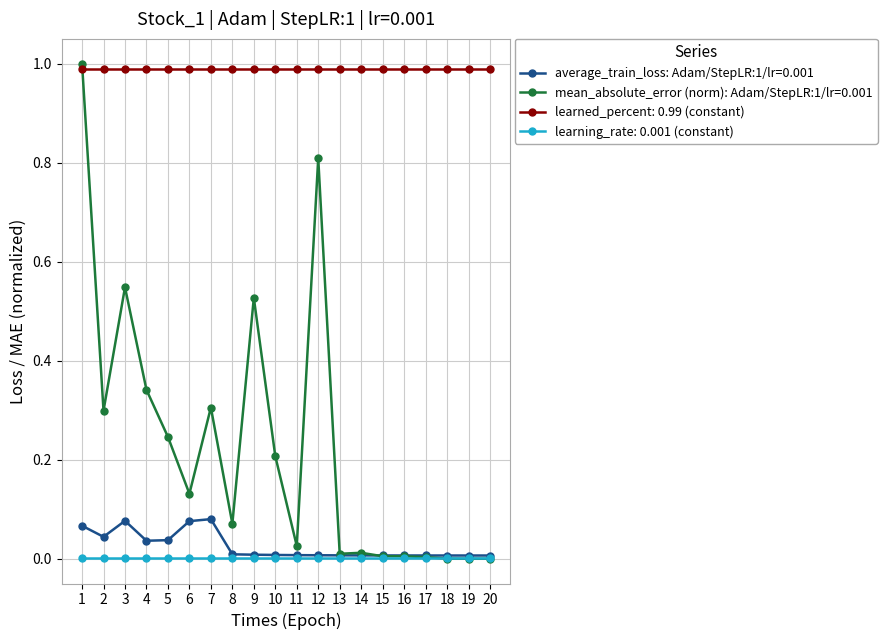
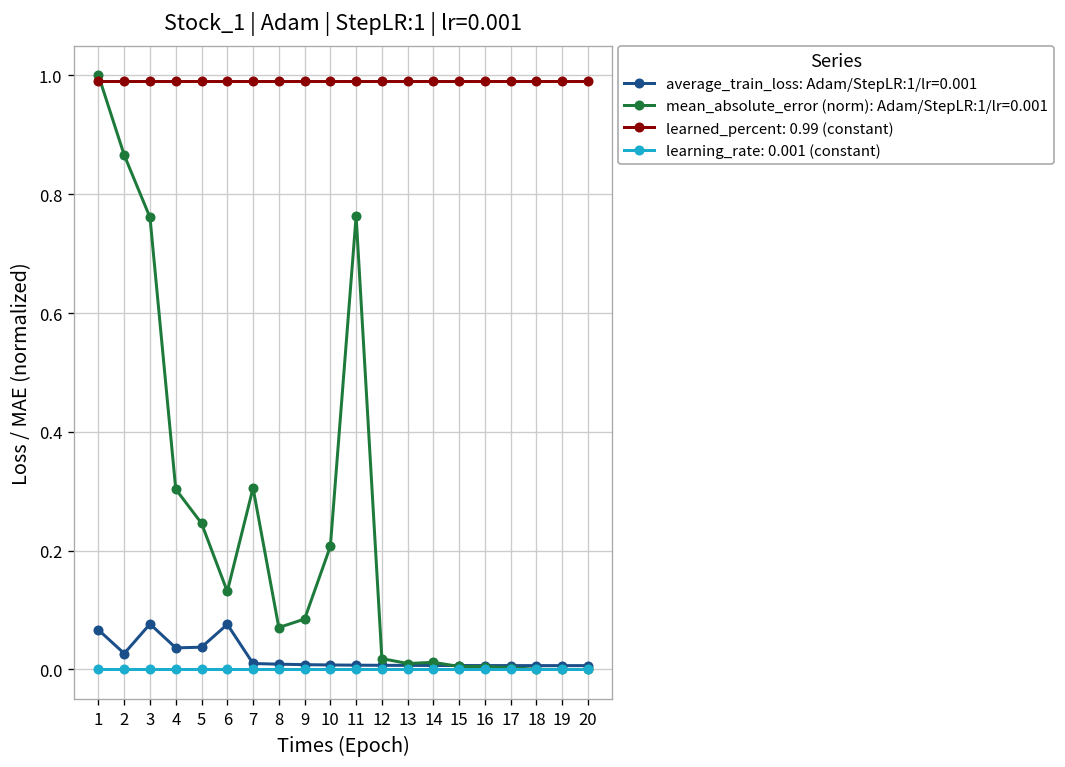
average_train_loss: Adam/StepLR:1/lr=0.001, 2: 0.04 -> 0.03
mean_absolute_error (norm): Adam/StepLR:1/lr=0.001, 2: 0.30 -> 0.87
mean_absolute_error (norm): Adam/StepLR:1/lr=0.001, 3: 0.55 -> 0.76
mean_absolute_error (norm): Adam/StepLR:1/lr=0.001, 4: 0.34 -> 0.30
average_train_loss: Adam/StepLR:1/lr=0.001, 7: 0.08 -> 0.01
mean_absolute_error (norm): Adam/StepLR:1/lr=0.001, 9: 0.53 -> 0.08
mean_absolute_error (norm): Adam/StepLR:1/lr=0.001, 11: 0.03 -> 0.76
mean_absolute_error (norm): Adam/StepLR:1/lr=0.001, 12: 0.81 -> 0.02
